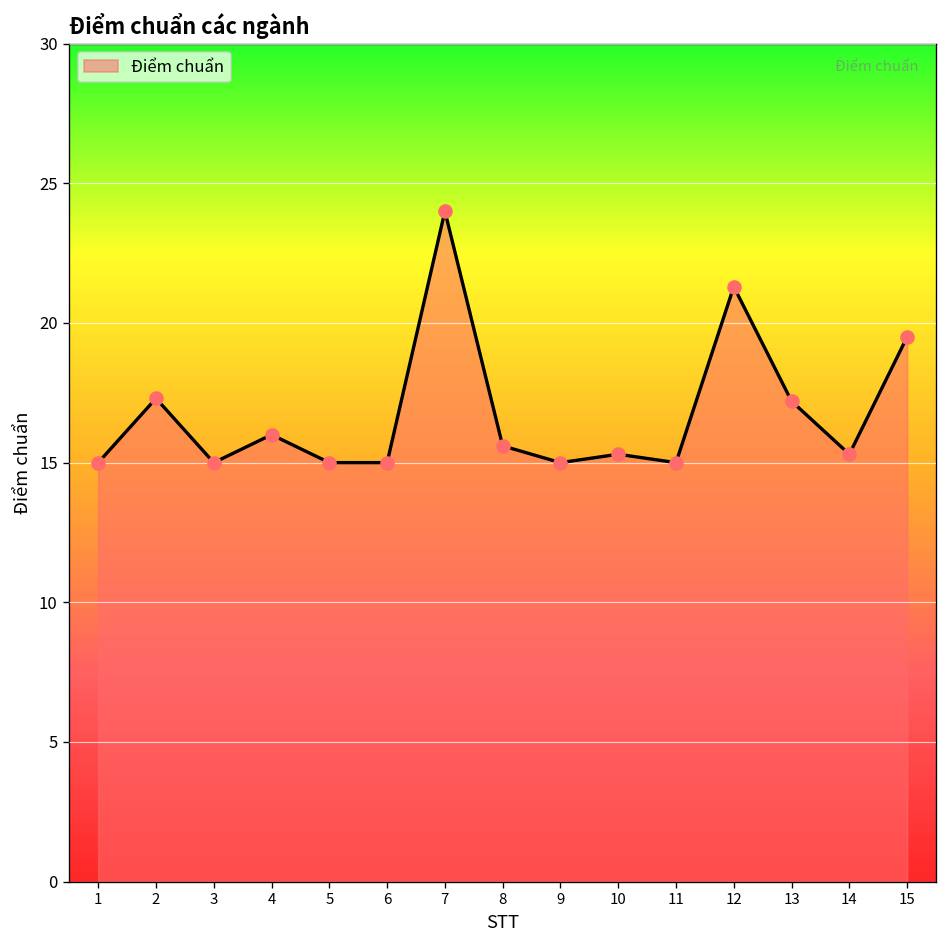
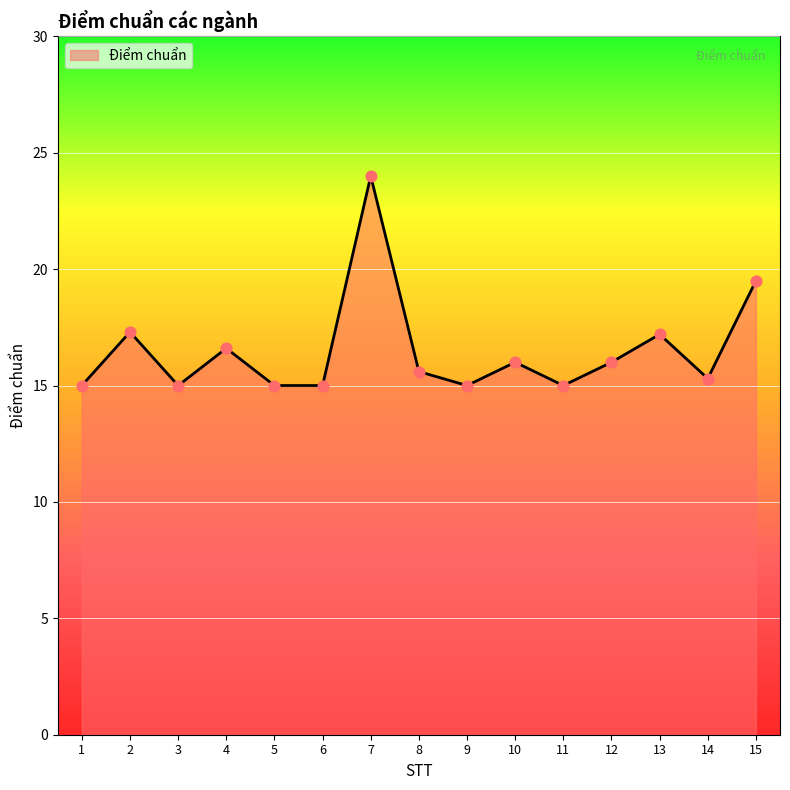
4: 16.0 -> 16.6
10: 15.3 -> 16.0
12: 21.3 -> 16.0
